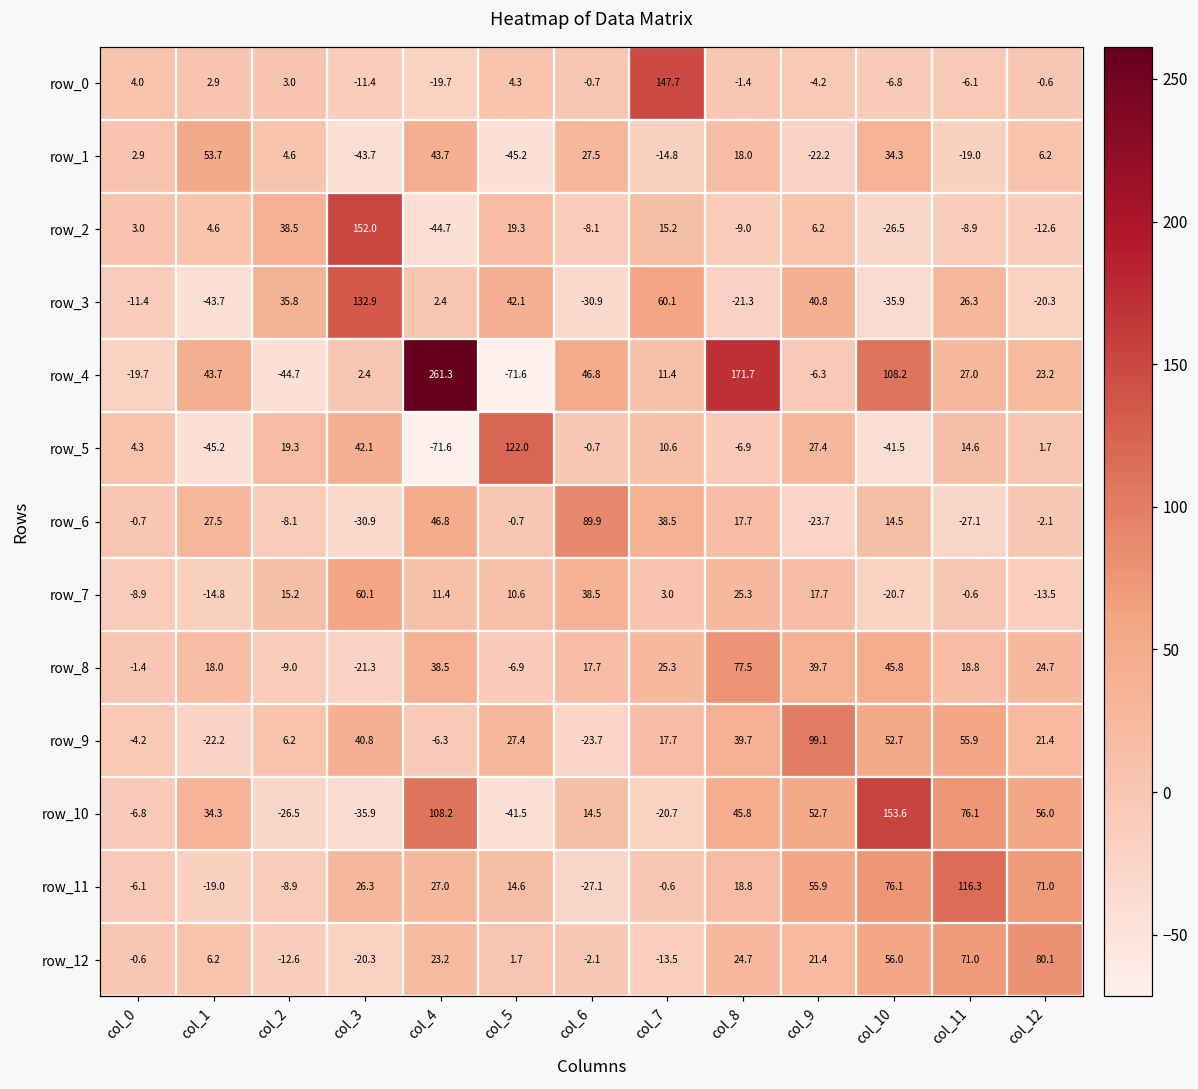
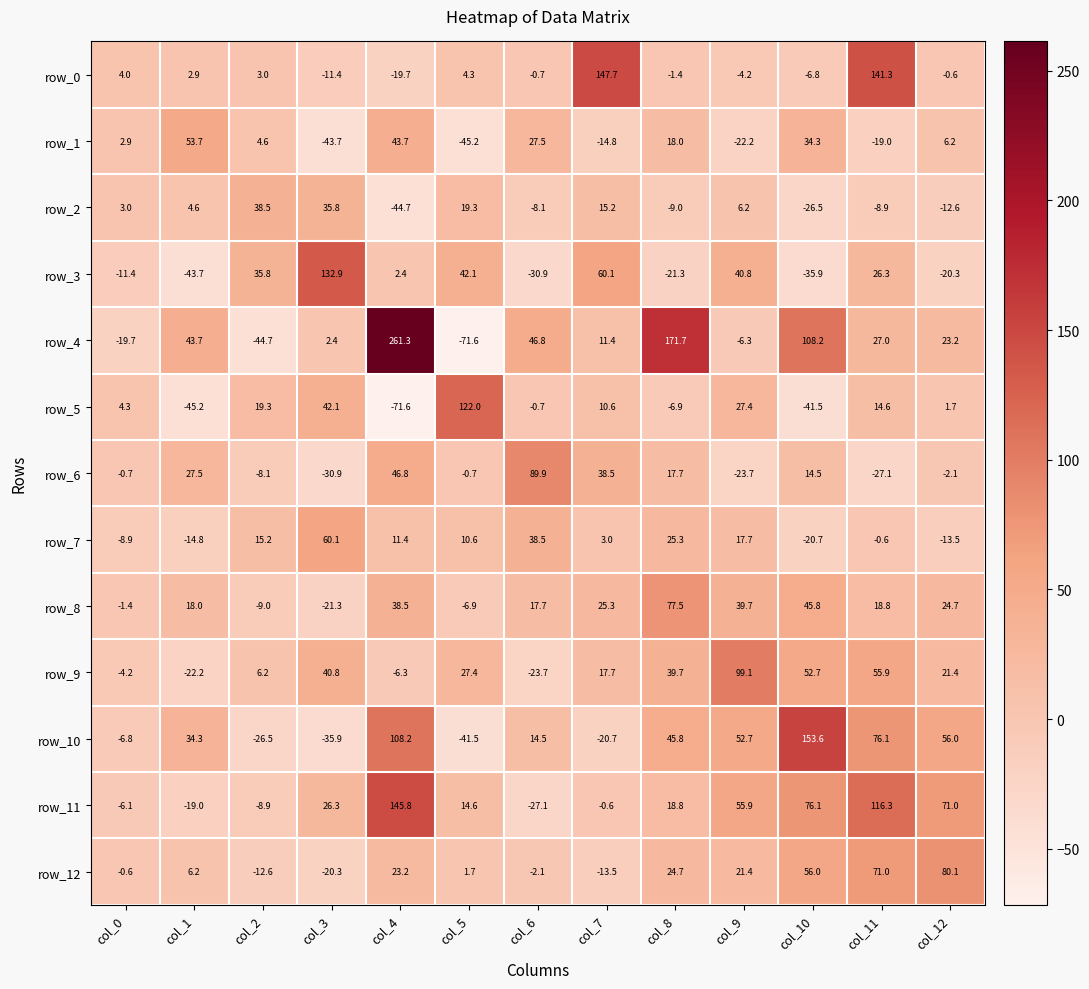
row_0, col_11: -6.1 -> 141.3
row_2, col_3: 152.0 -> 35.8
row_11, col_4: 27.0 -> 145.8
